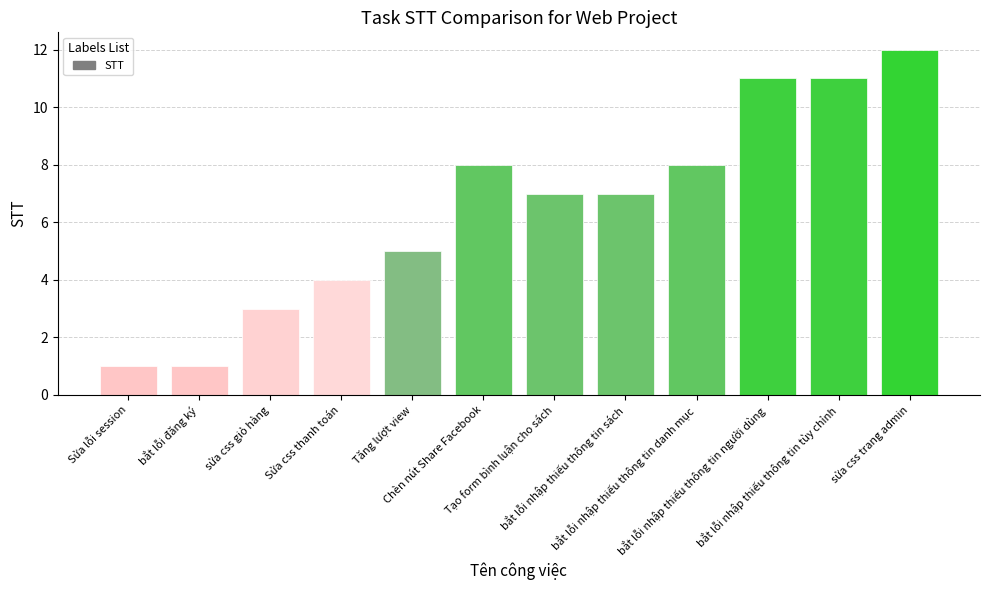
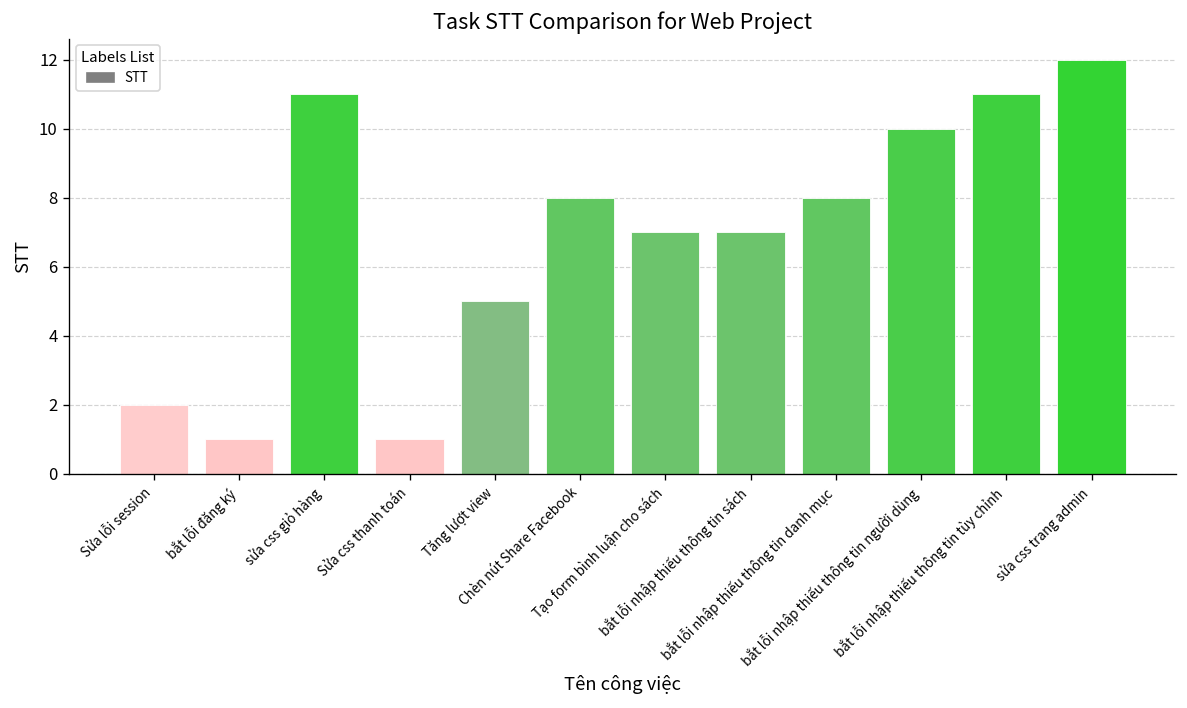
Sửa lỗi session: 1 -> 2
sửa css giỏ hàng: 3 -> 11
Sửa css thanh toán: 4 -> 1
bắt lỗi nhập thiếu thông tin người dùng: 11 -> 10
